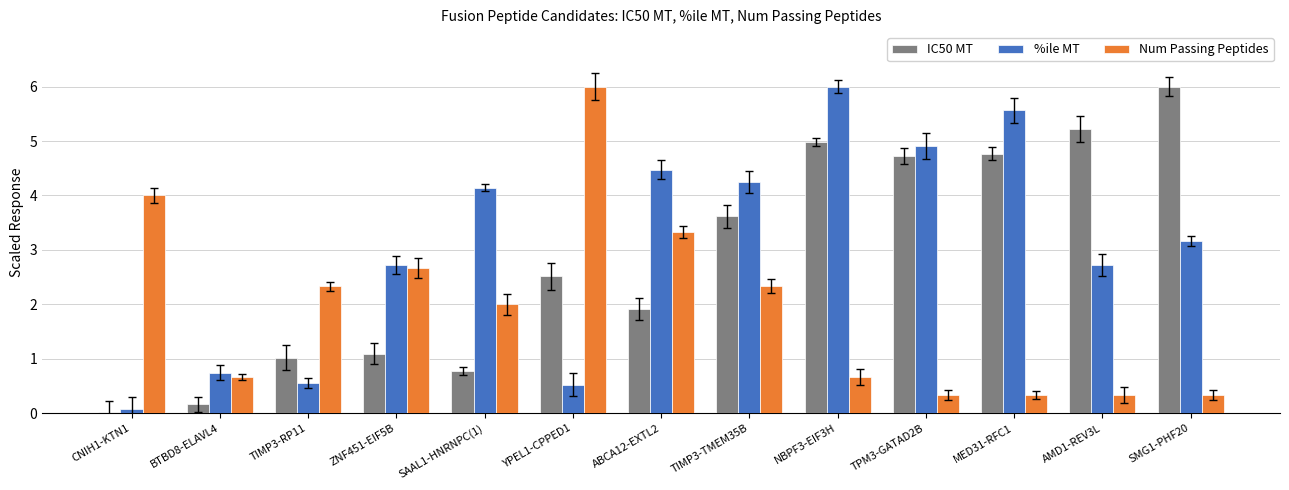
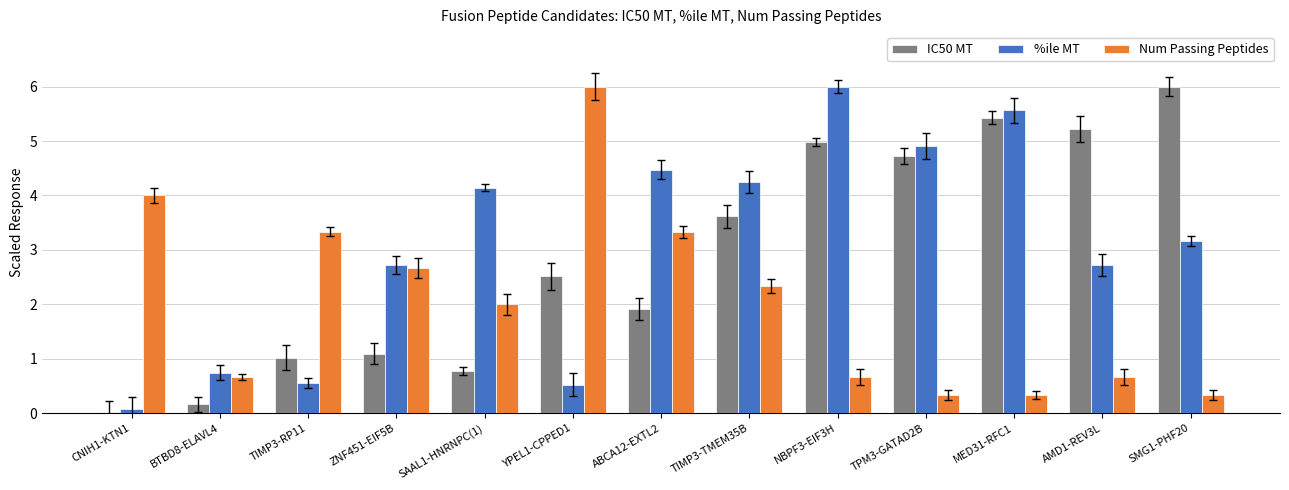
Num Passing Peptides, TIMP3-RP11: 2.3 -> 3.3
IC50 MT, MED31-RFC1: 4.8 -> 5.4
Num Passing Peptides, AMD1-REV3L: 0.3 -> 0.7
